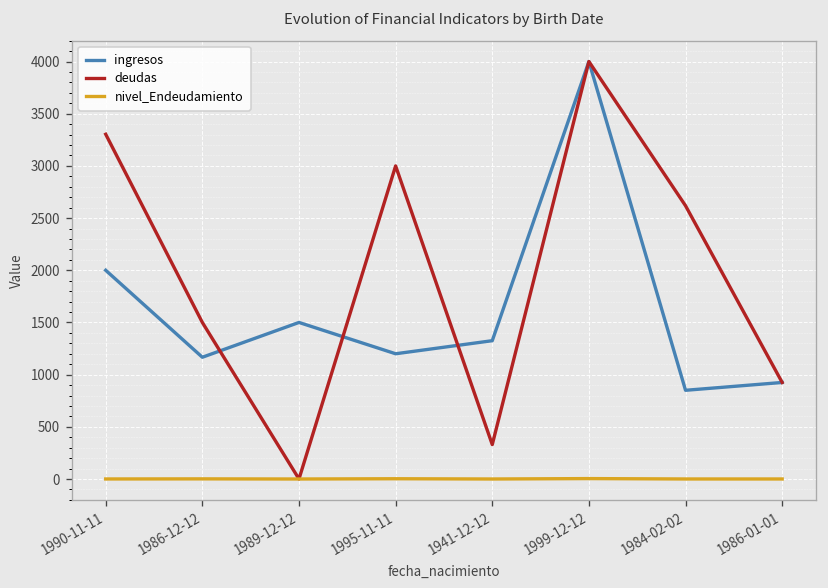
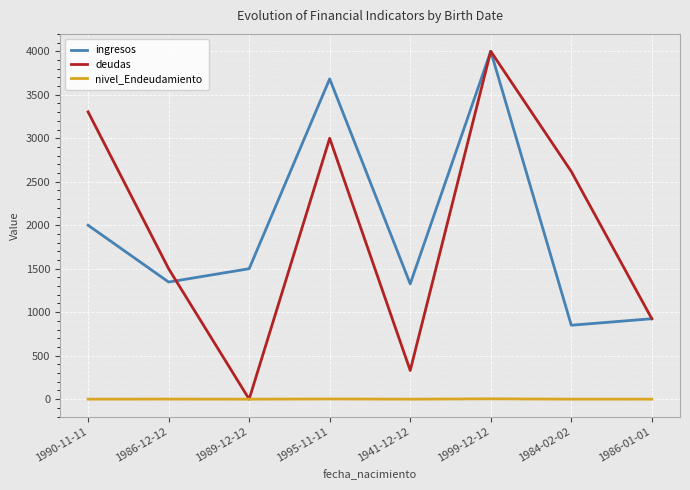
ingresos, 1986-12-12: 1200 -> 1300
ingresos, 1995-11-11: 1200 -> 3700
